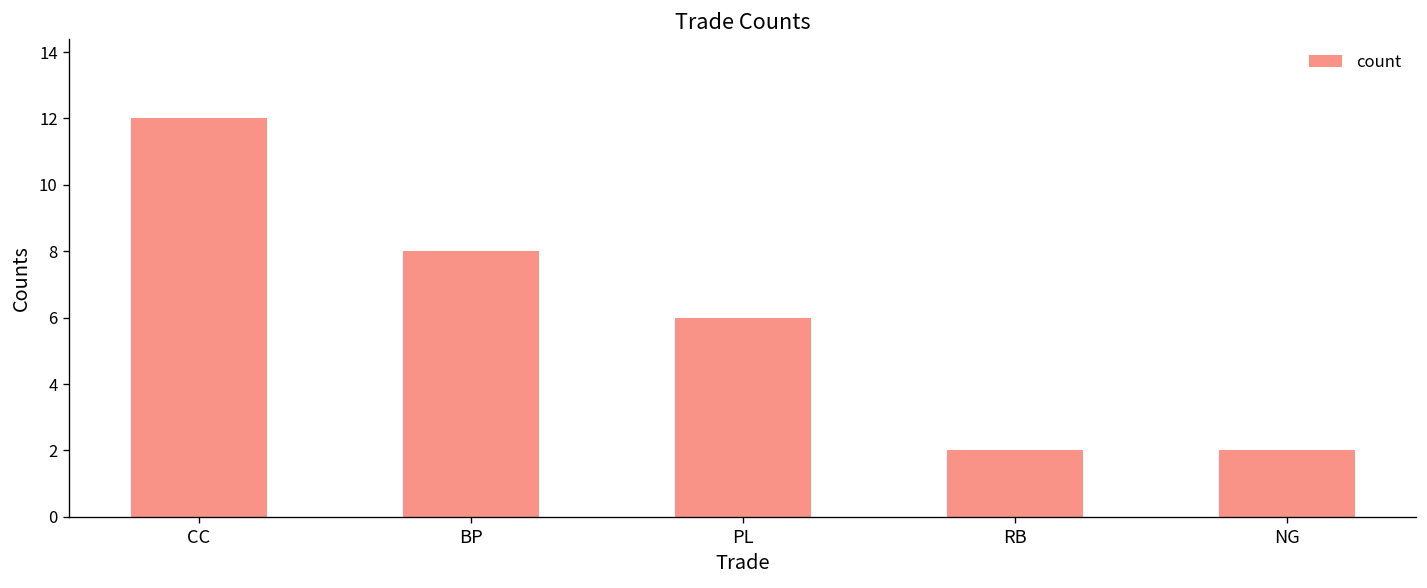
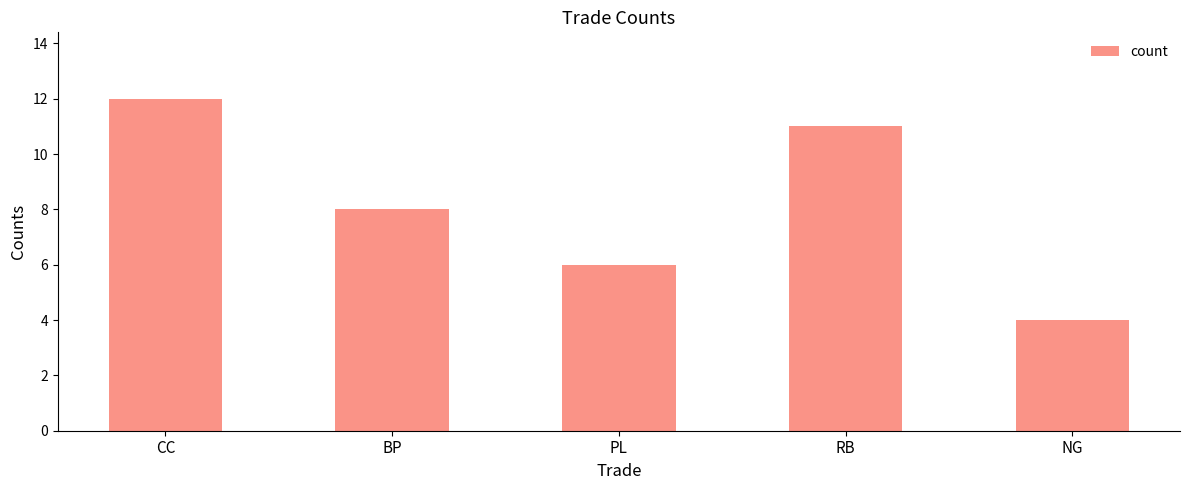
RB: 2 -> 11
NG: 2 -> 4
